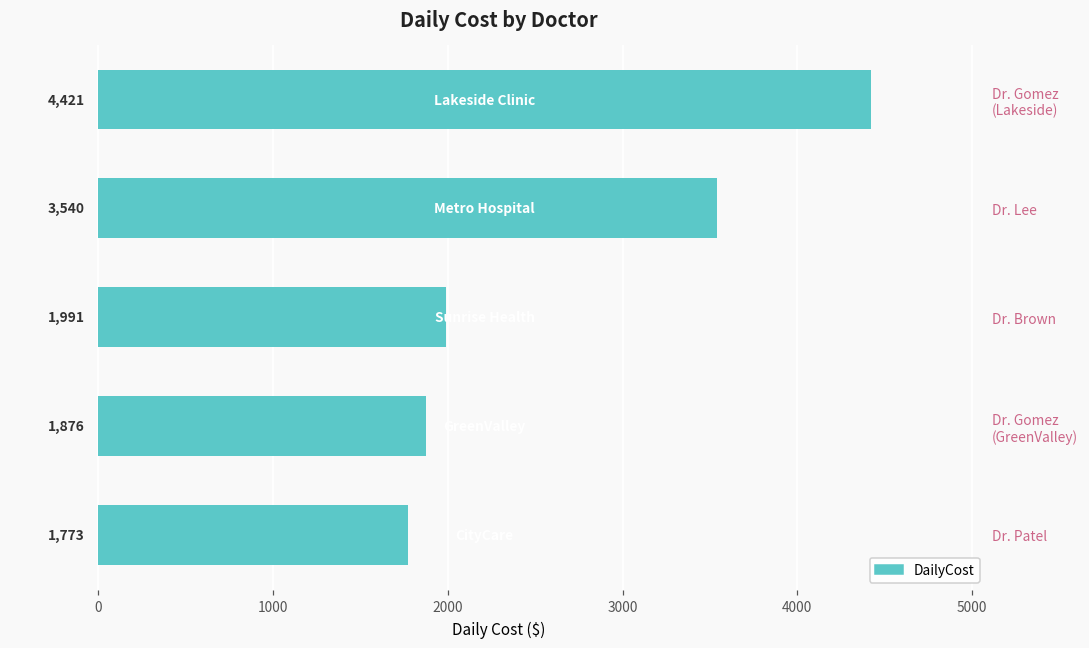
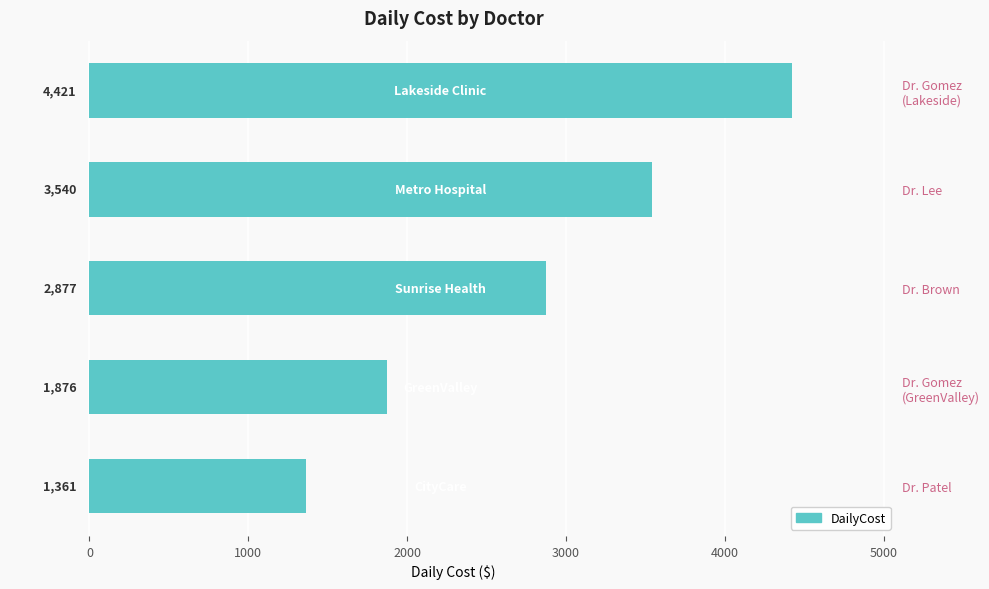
Dr. Brown: 1,991 -> 2,877
Dr. Patel: 1,773 -> 1,361
